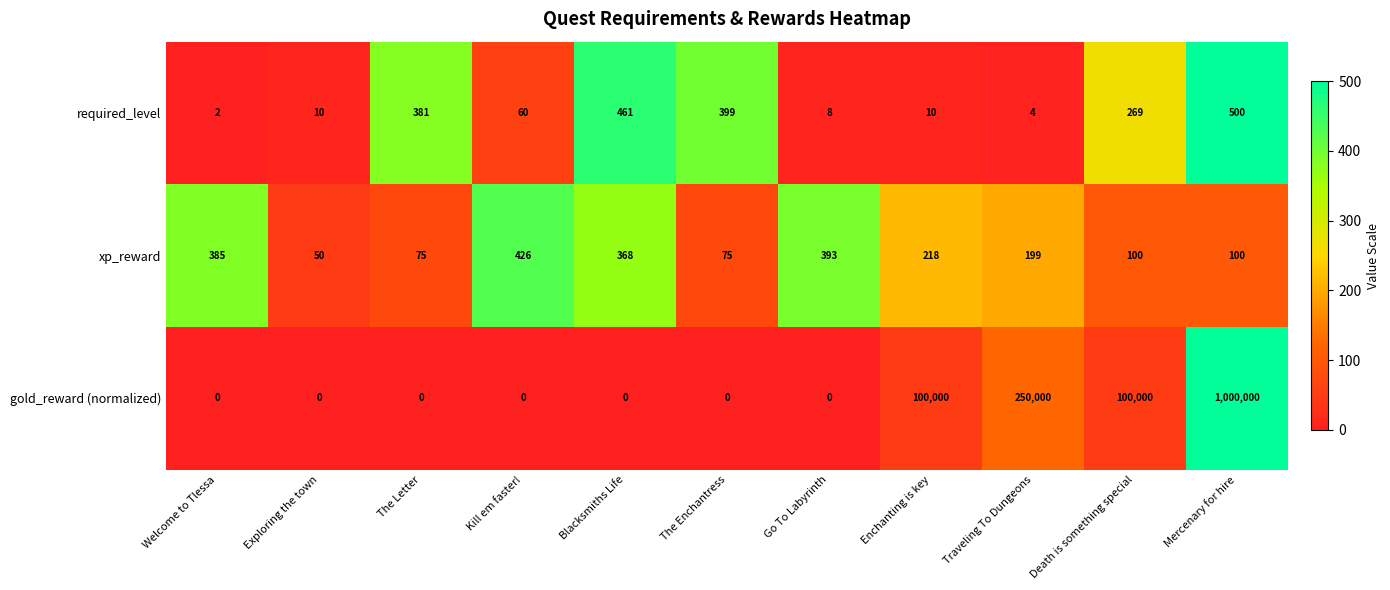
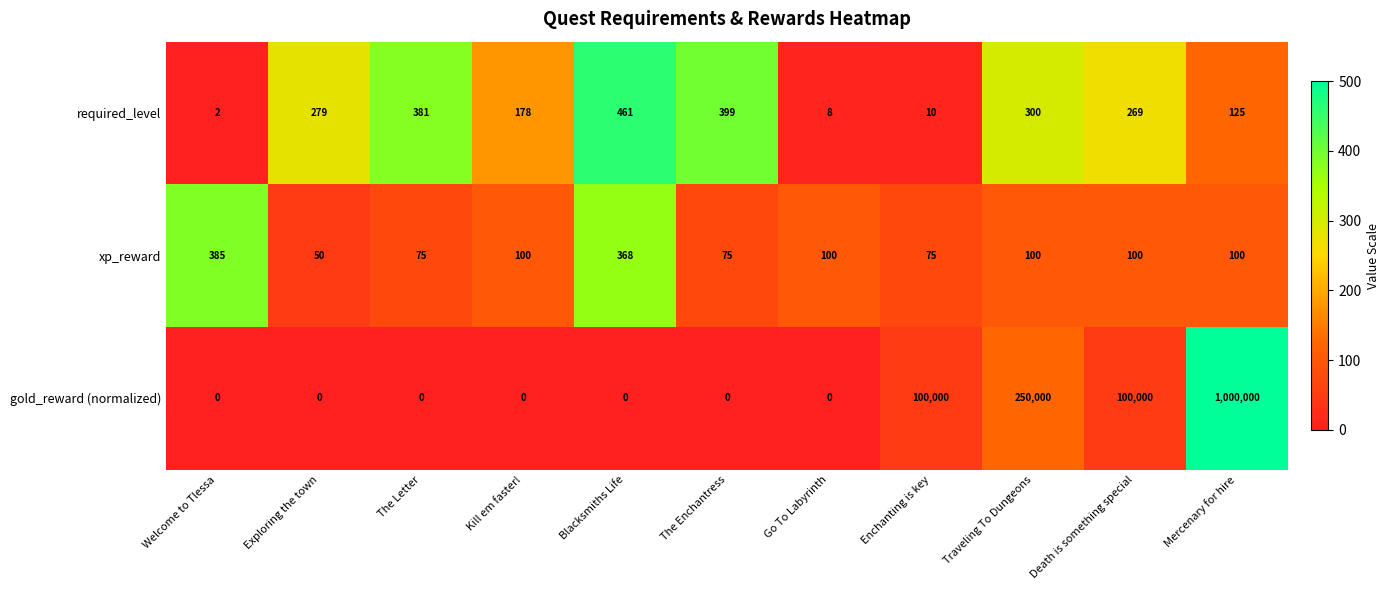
required_level, Exploring the town: 10 -> 279
required_level, Kill em faster!: 60 -> 178
required_level, Traveling To Dungeons: 4 -> 300
required_level, Mercenary for hire: 500 -> 125
xp_reward, Kill em faster!: 426 -> 100
xp_reward, Go To Labyrinth: 393 -> 100
xp_reward, Enchanting is key: 218 -> 75
xp_reward, Traveling To Dungeons: 199 -> 100
